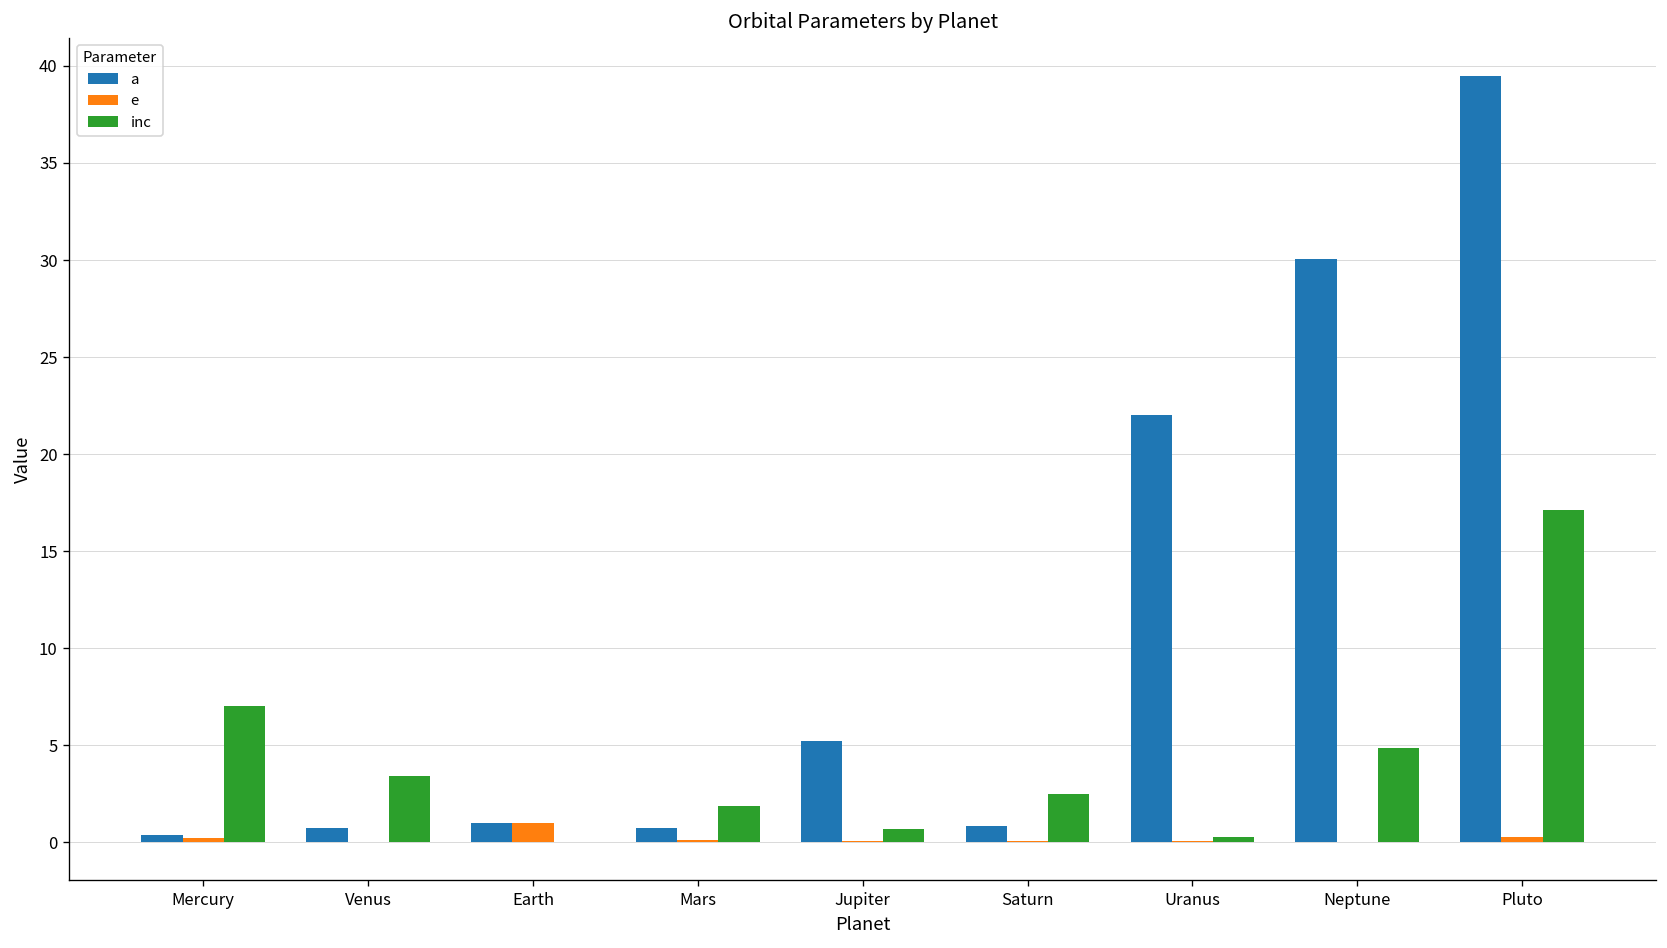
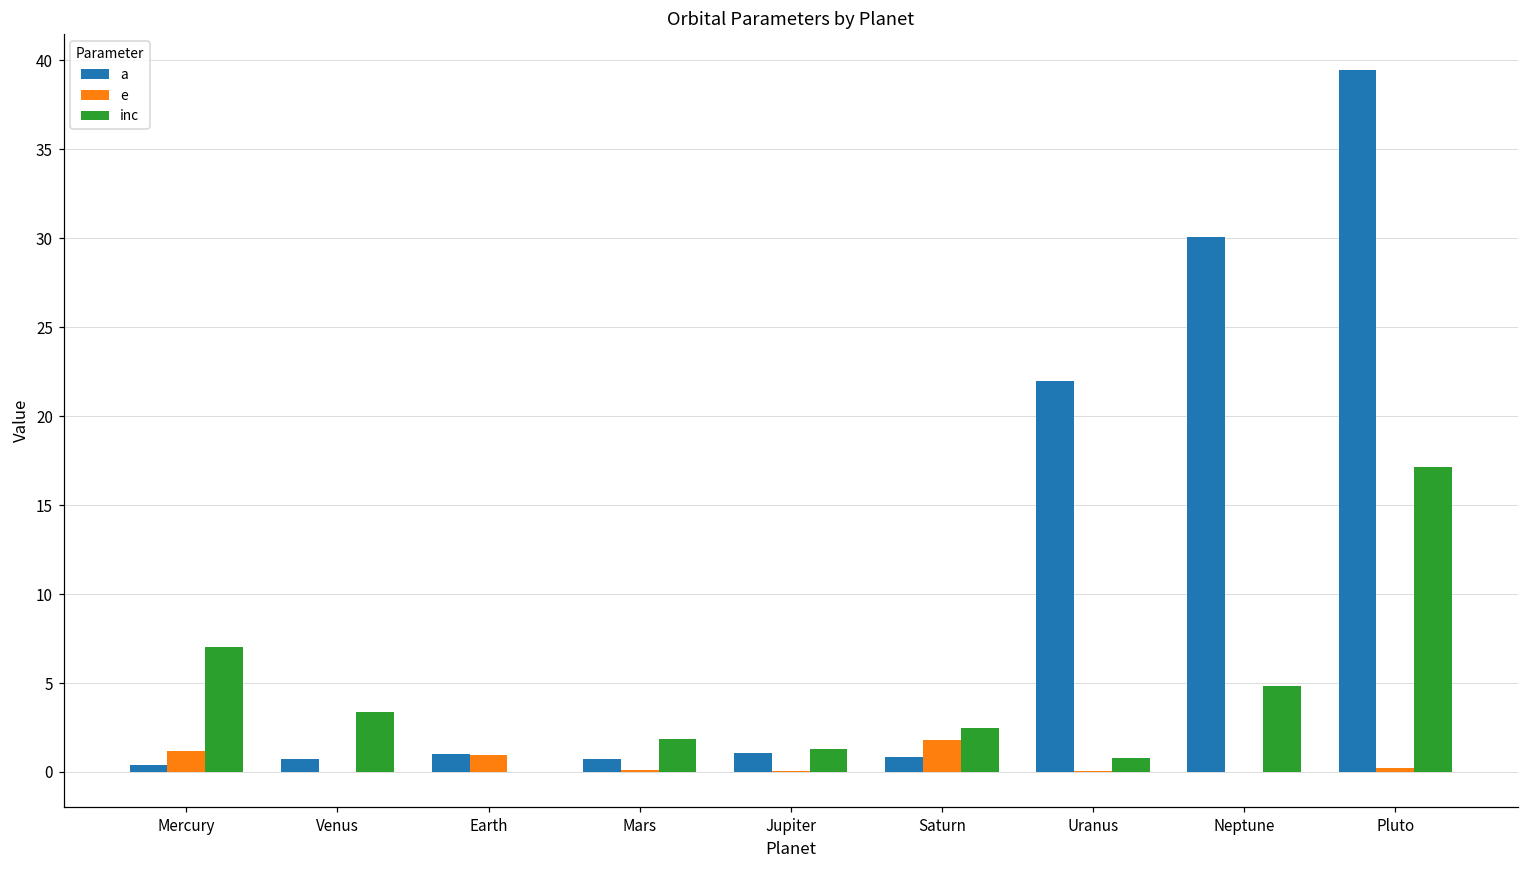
e, Mercury: 0.2 -> 1.2
a, Jupiter: 5.2 -> 1.0
inc, Jupiter: 0.7 -> 1.3
e, Saturn: 0.1 -> 1.8
inc, Uranus: 0.3 -> 0.8
